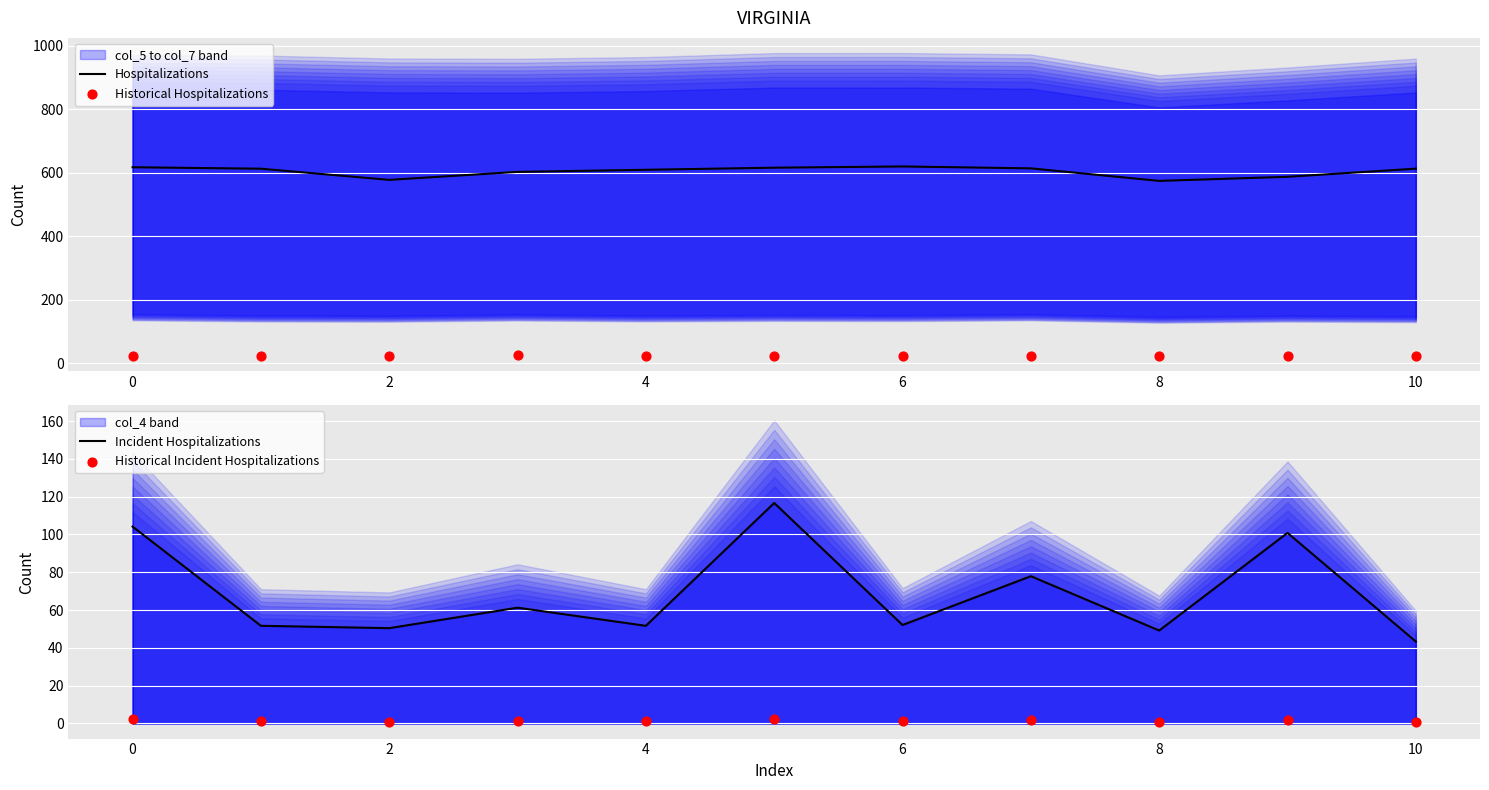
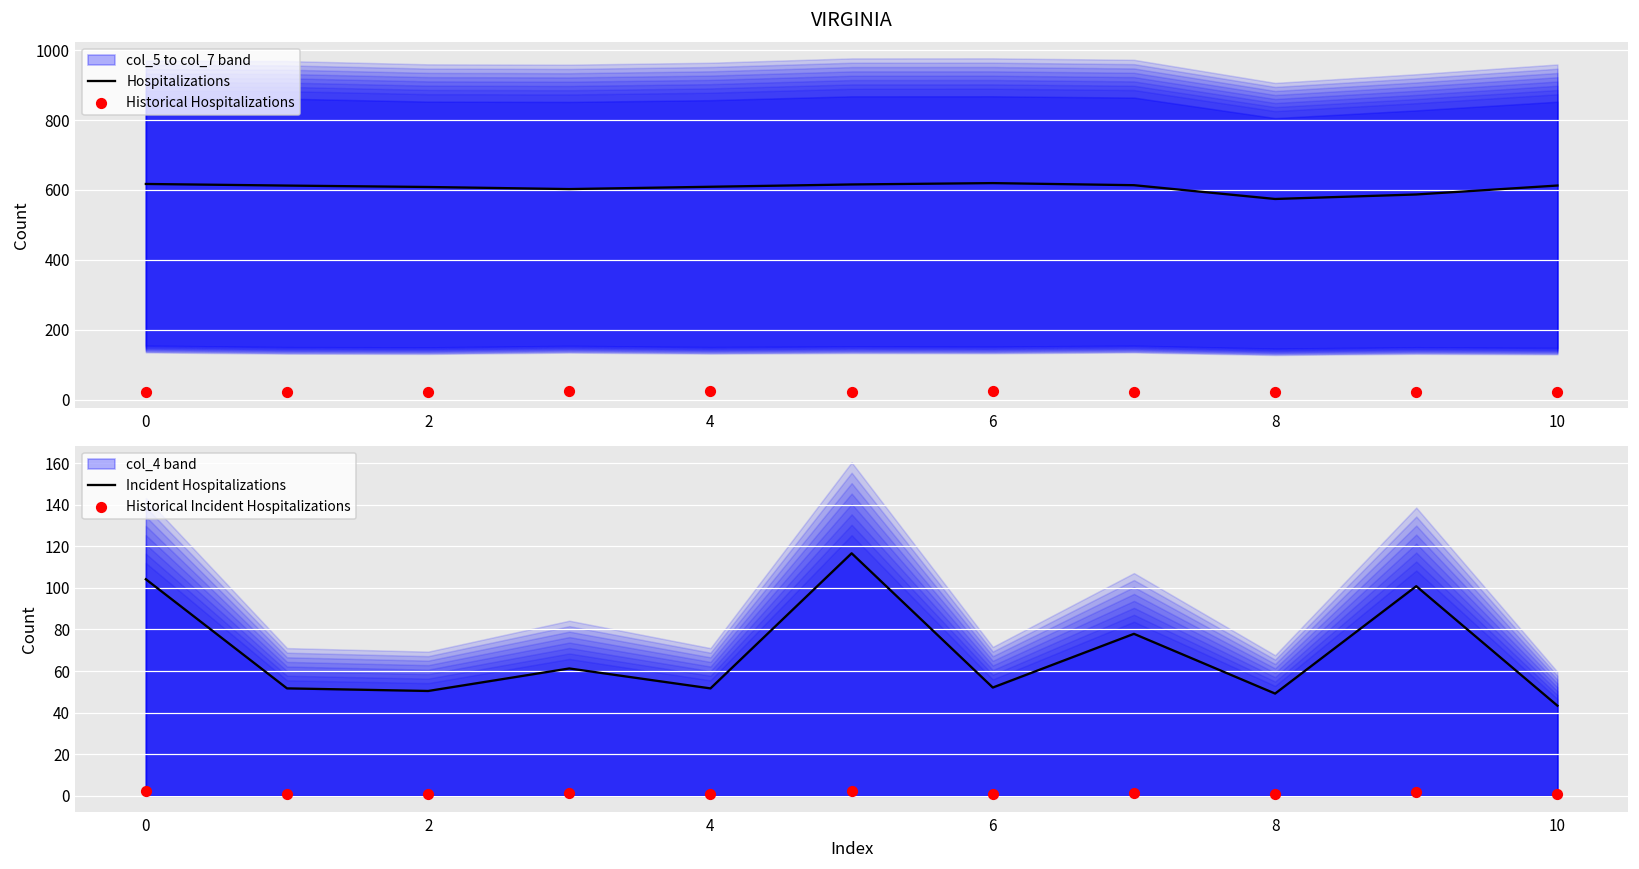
VIRGINIA, Hospitalizations, 2: 580 -> 610
